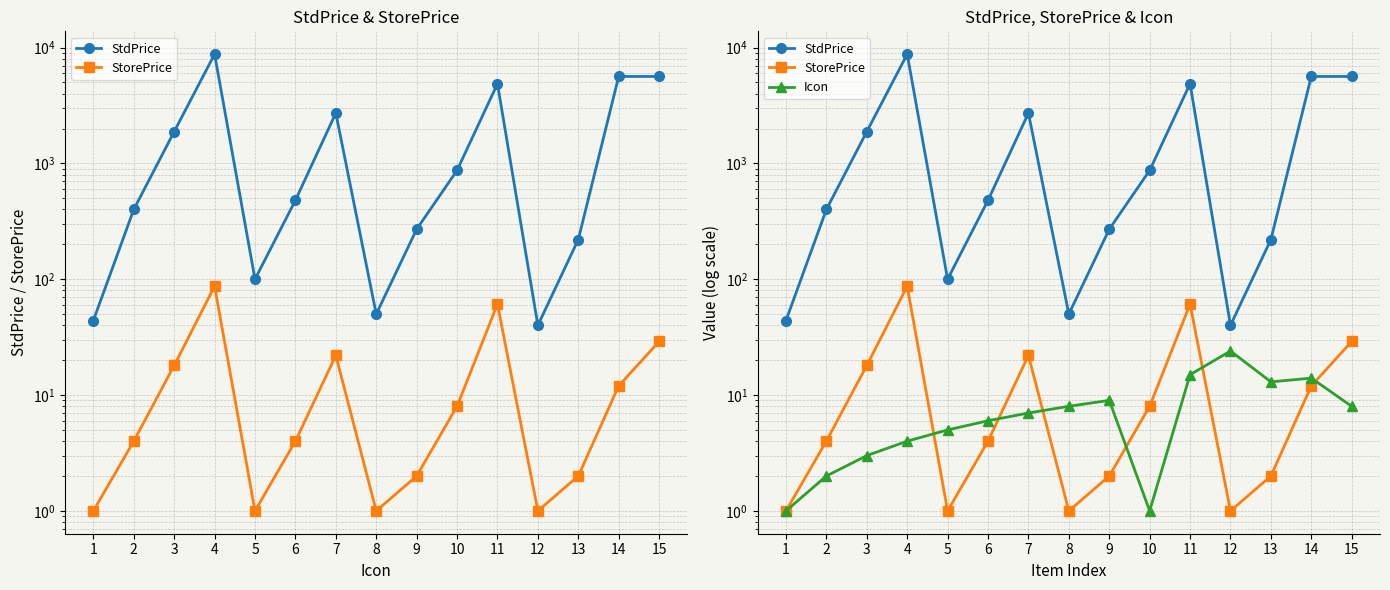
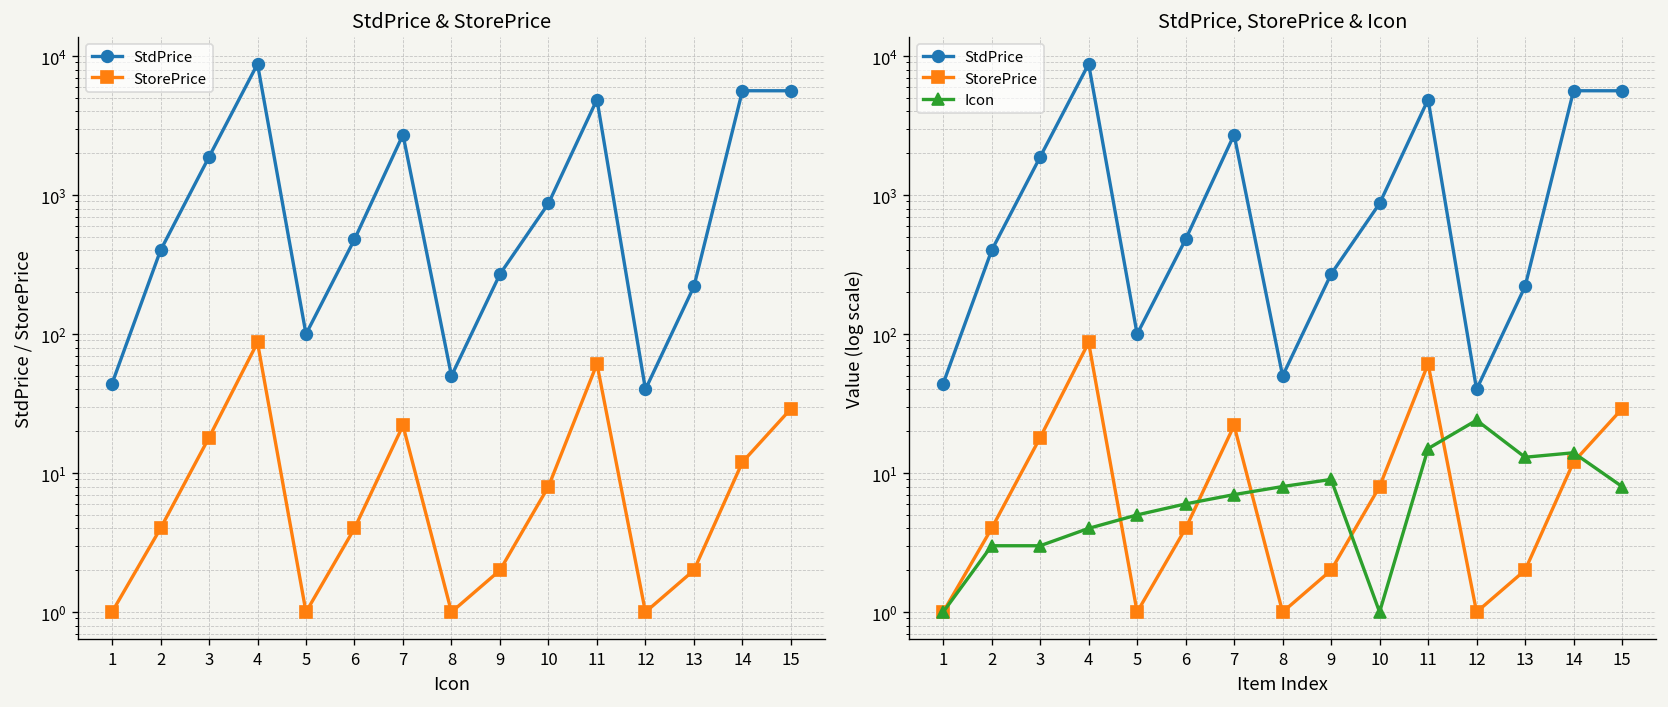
StdPrice, StorePrice & Icon, Icon, 2: 2 -> 3
